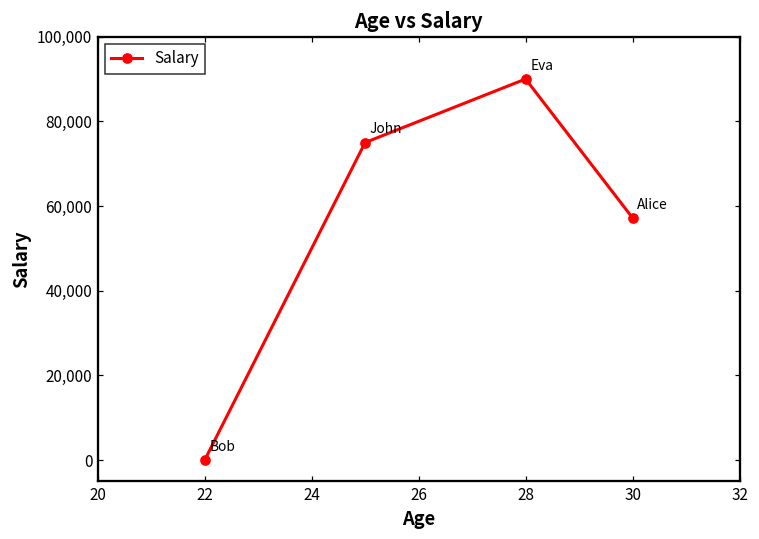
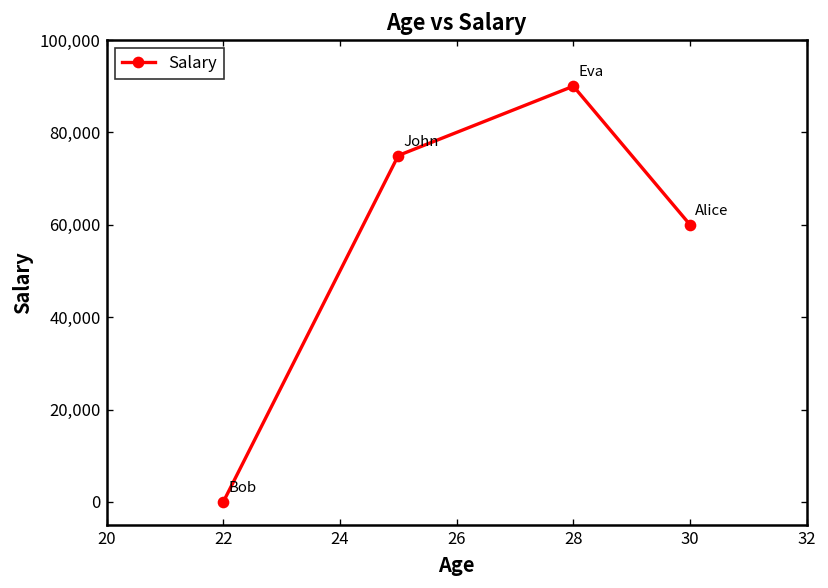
30: 57,000 -> 60,000
